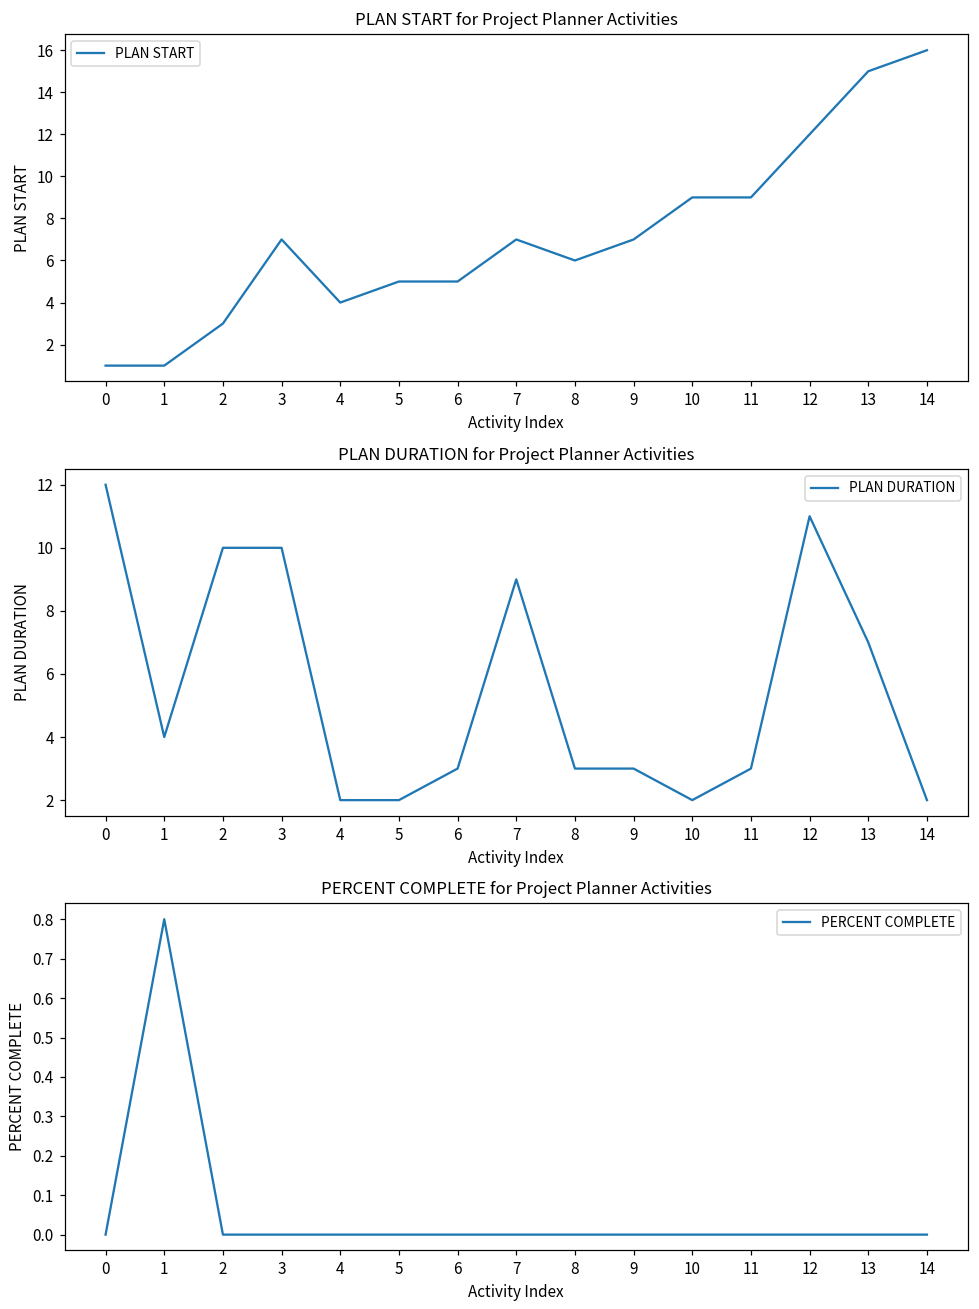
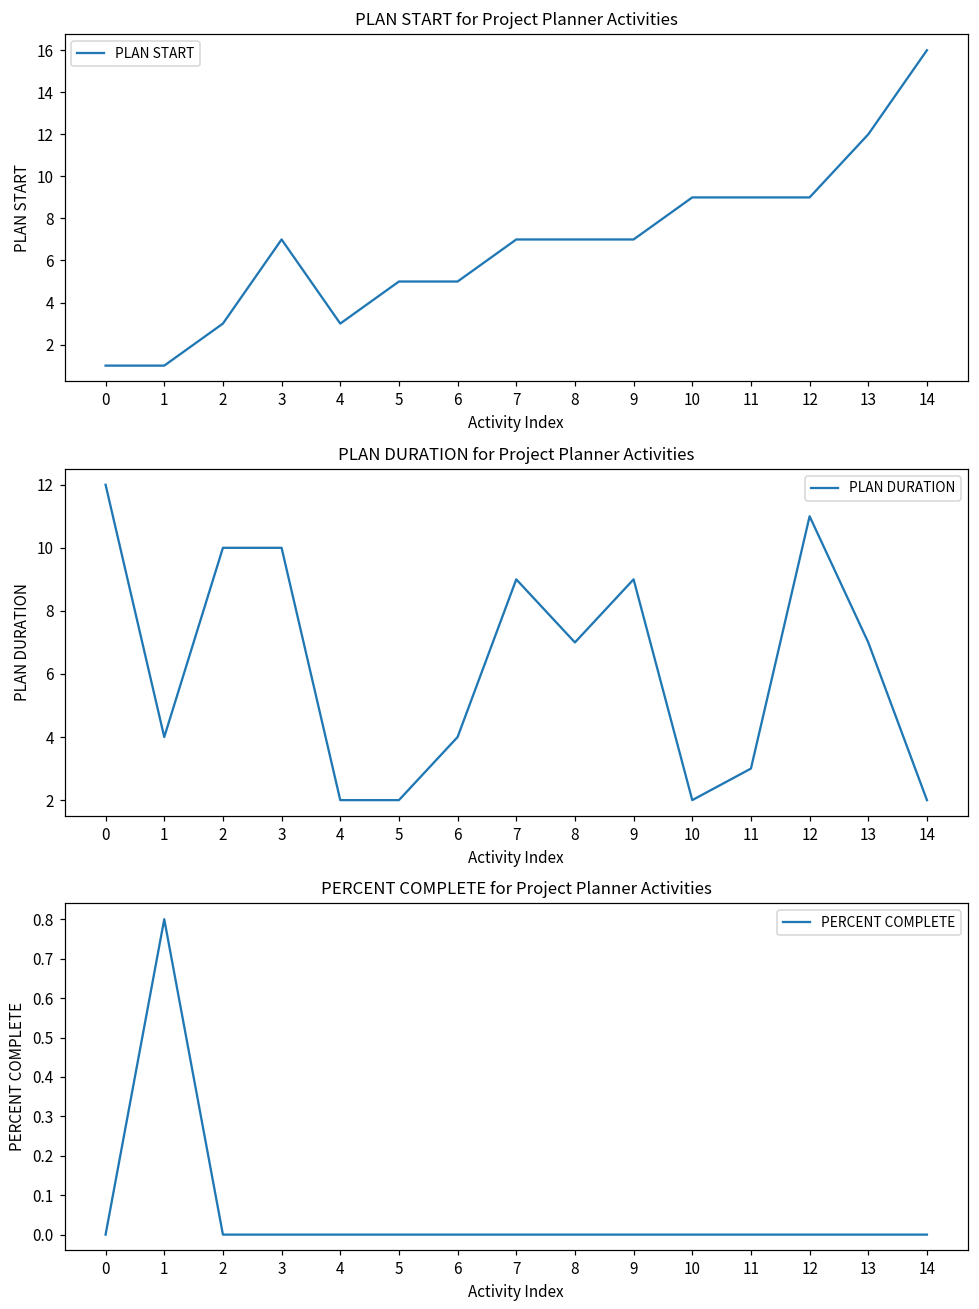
PLAN START for Project Planner Activities, 4: 4 -> 3
PLAN START for Project Planner Activities, 8: 6 -> 7
PLAN START for Project Planner Activities, 12: 12 -> 9
PLAN START for Project Planner Activities, 13: 15 -> 12
PLAN DURATION for Project Planner Activities, 6: 3 -> 4
PLAN DURATION for Project Planner Activities, 8: 3 -> 7
PLAN DURATION for Project Planner Activities, 9: 3 -> 9
